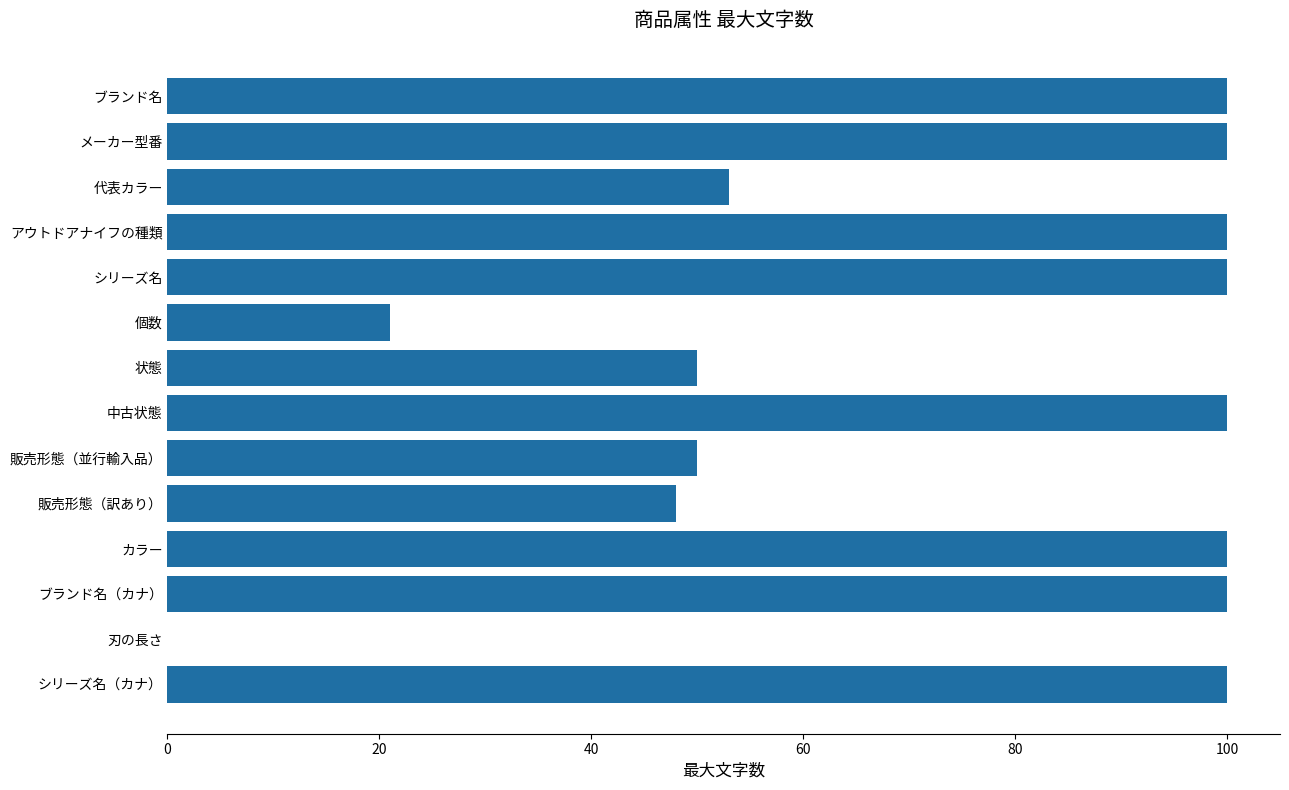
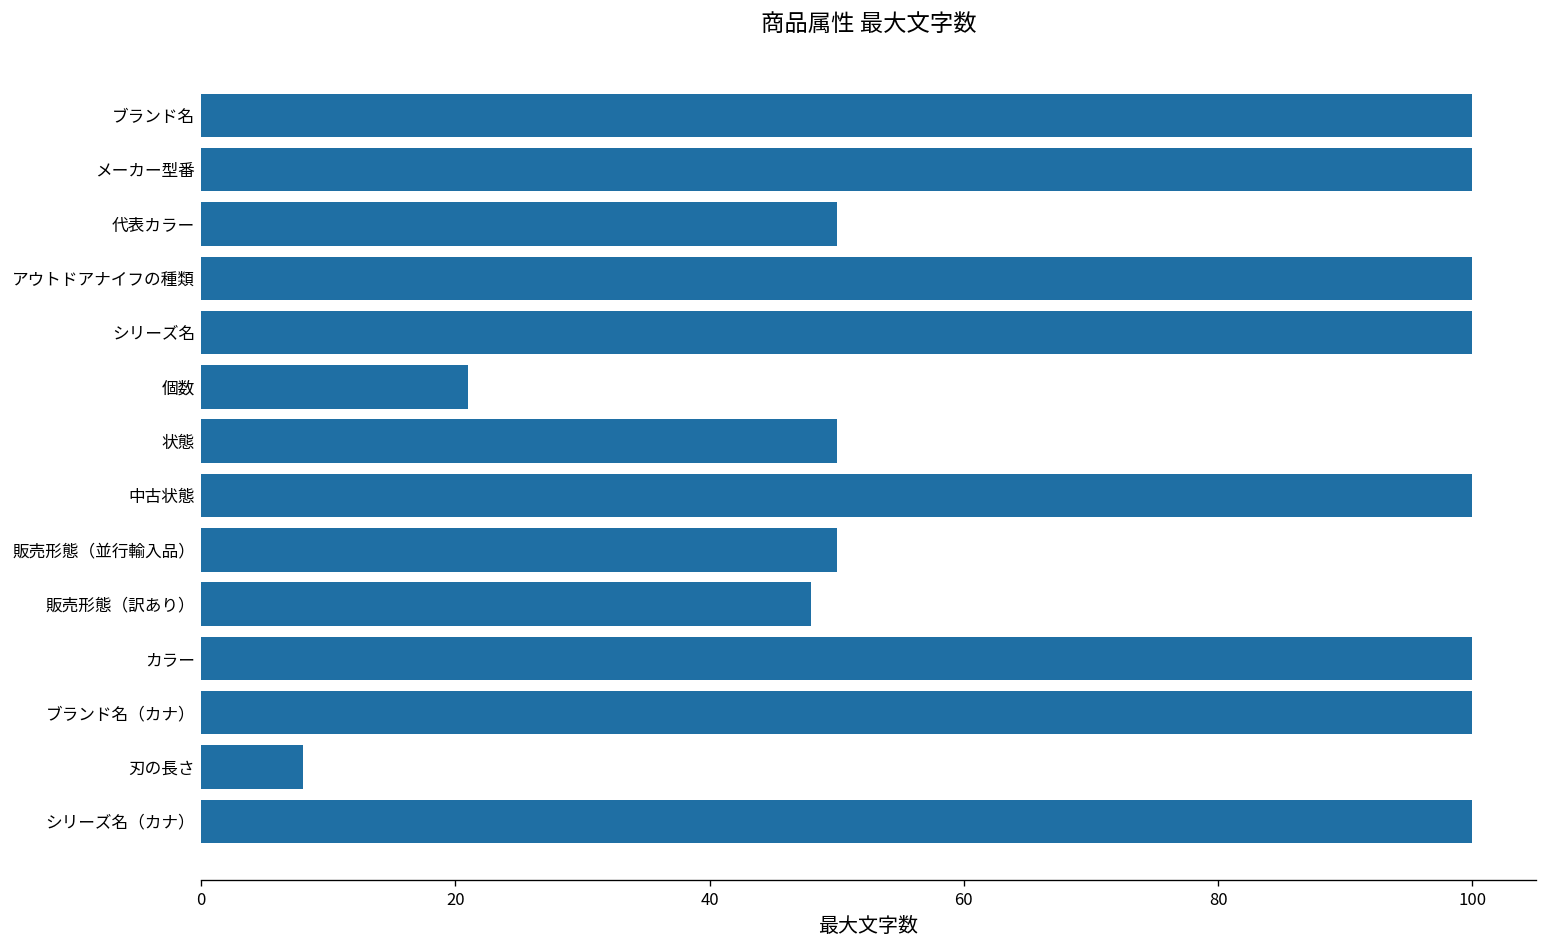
代表カラー: 53 -> 50
刃の長さ: 0 -> 8
